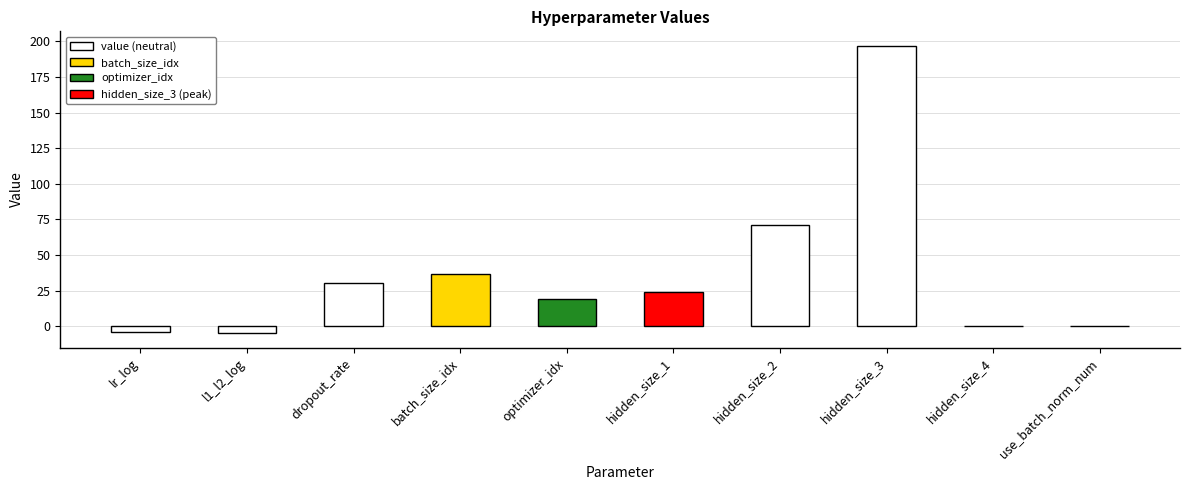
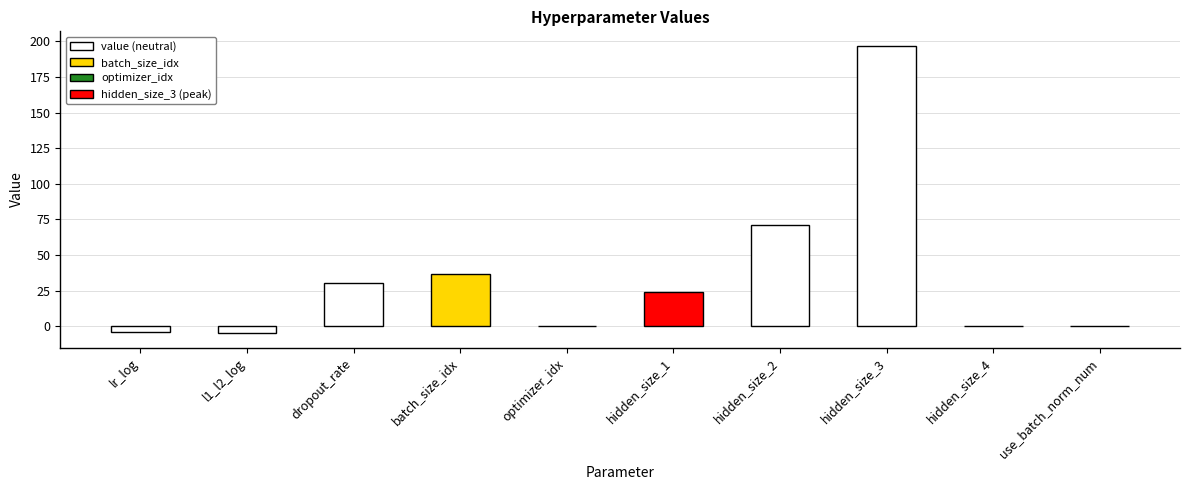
optimizer_idx: 19 -> 0
